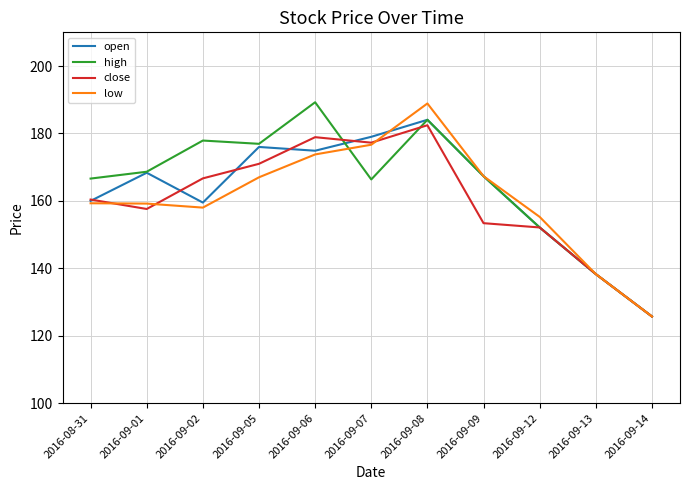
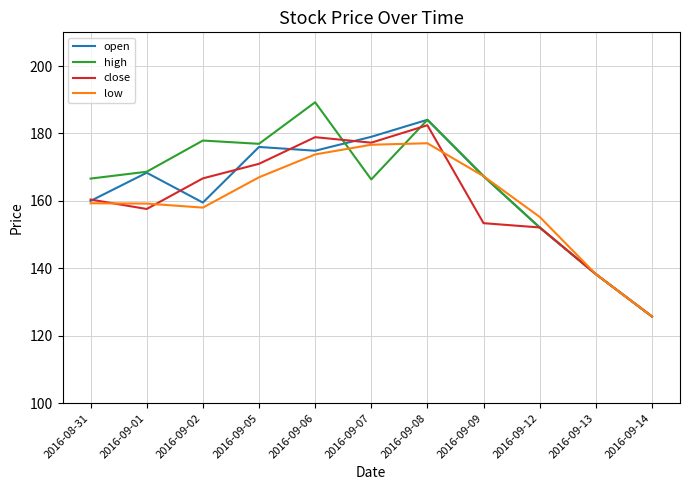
low, 2016-09-08: 189 -> 177
